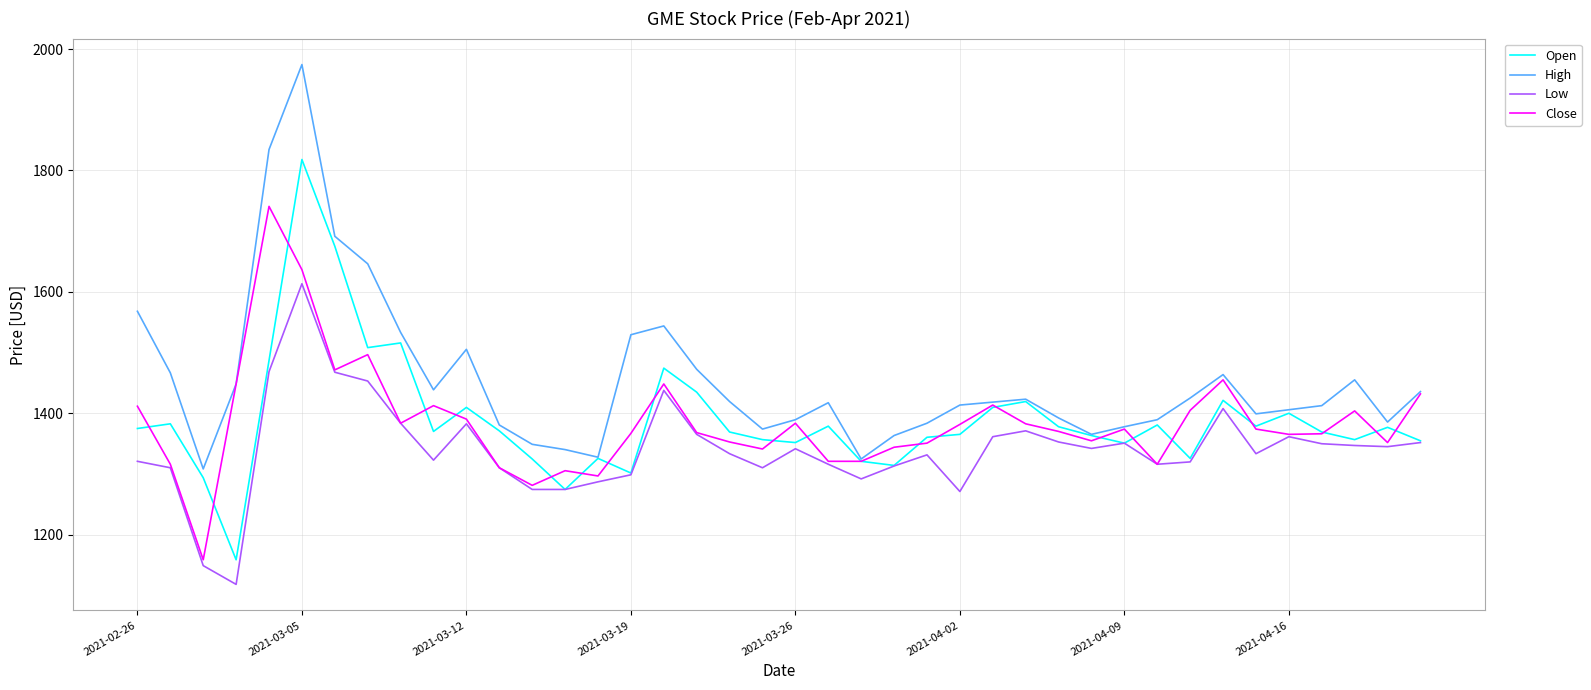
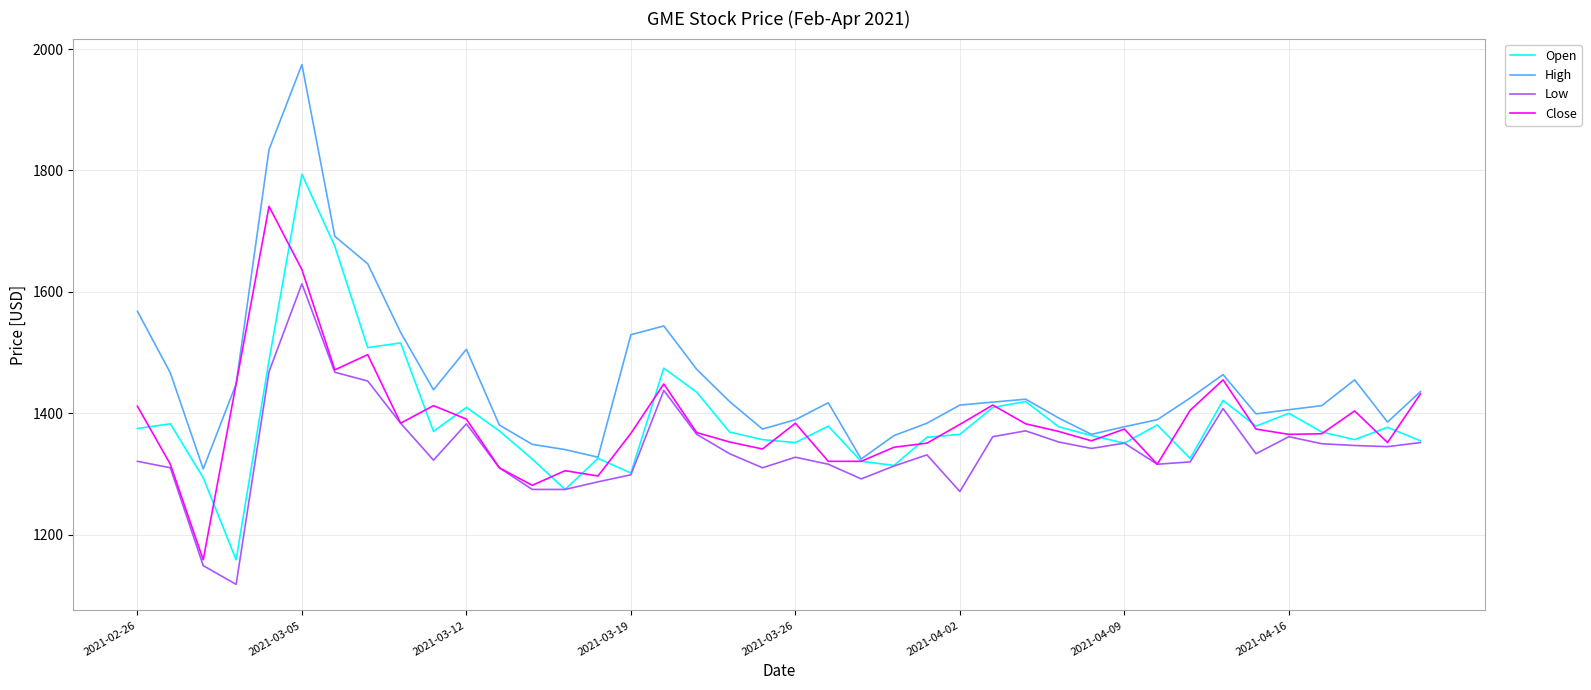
Open, 2021-03-05: 1820 -> 1790
Low, 2021-03-26: 1340 -> 1330
